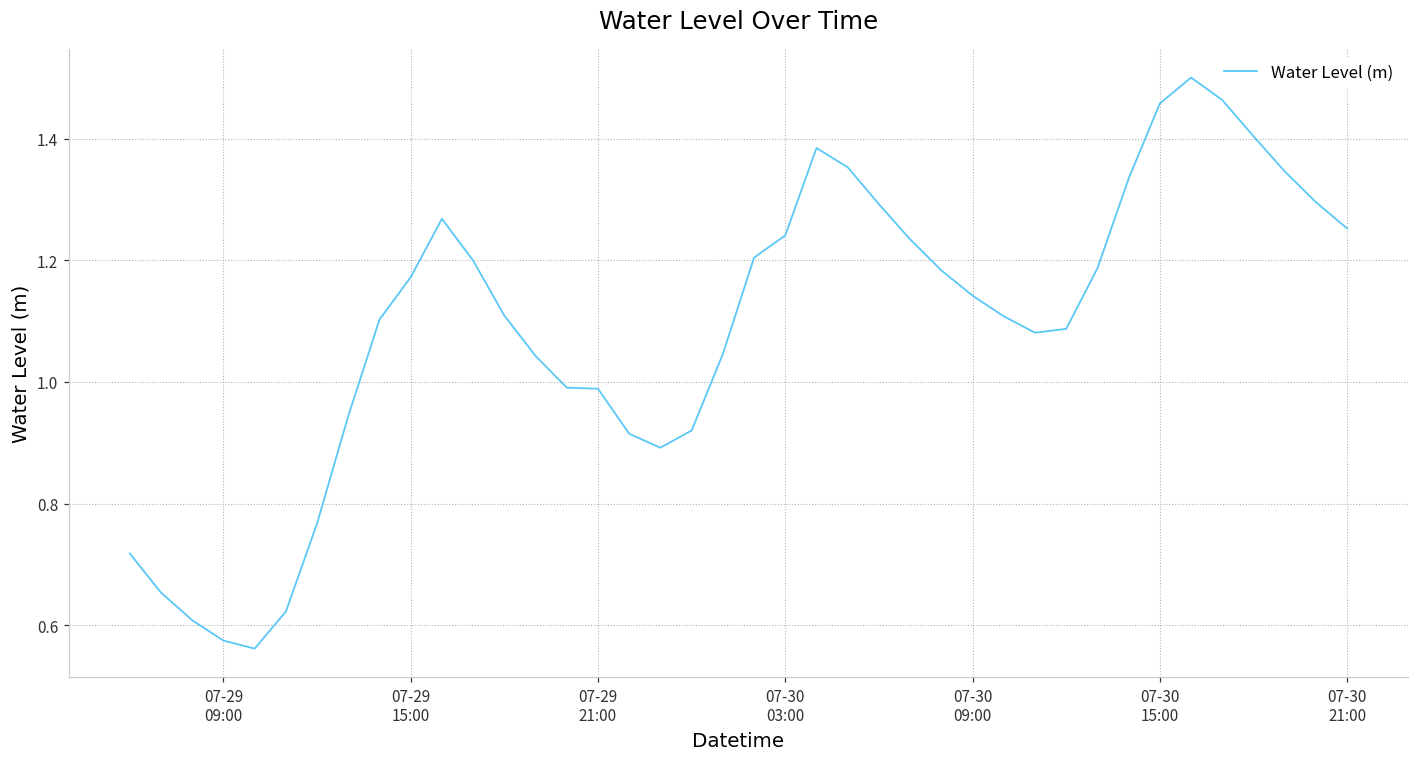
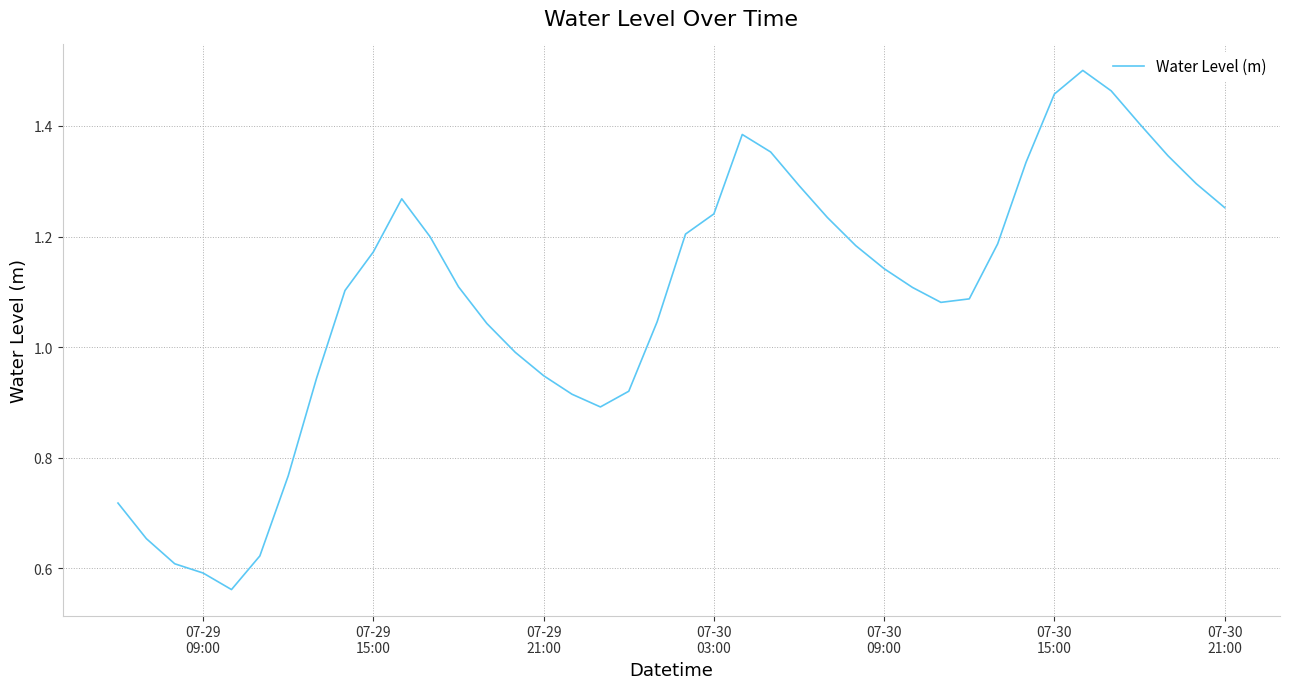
07-29 09:00: 0.57 -> 0.59
07-29 21:00: 0.99 -> 0.95
